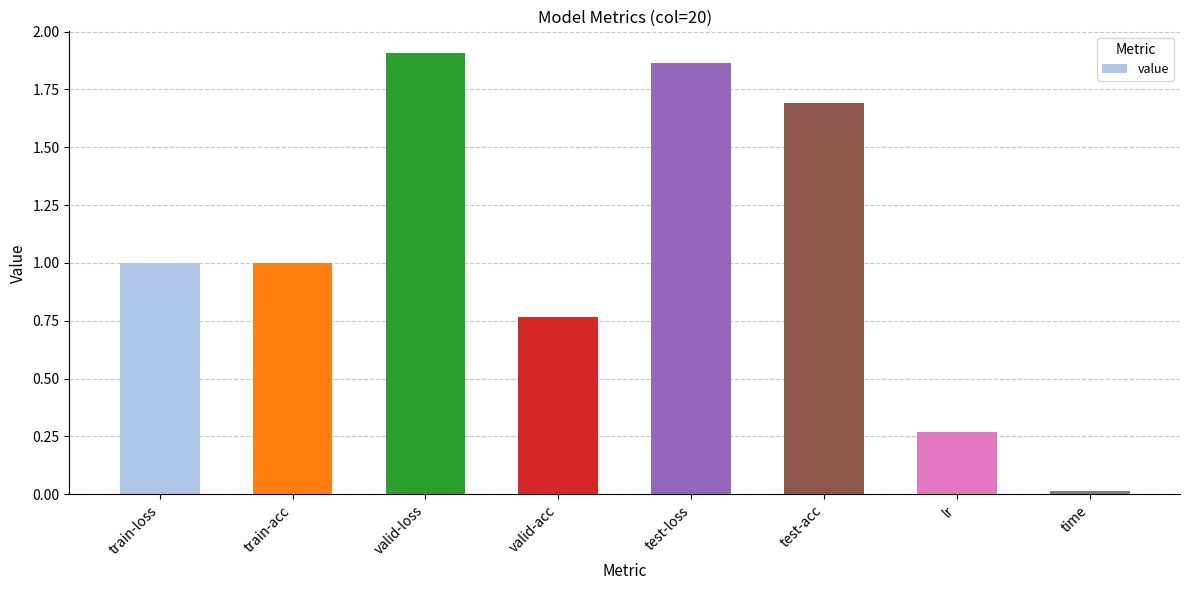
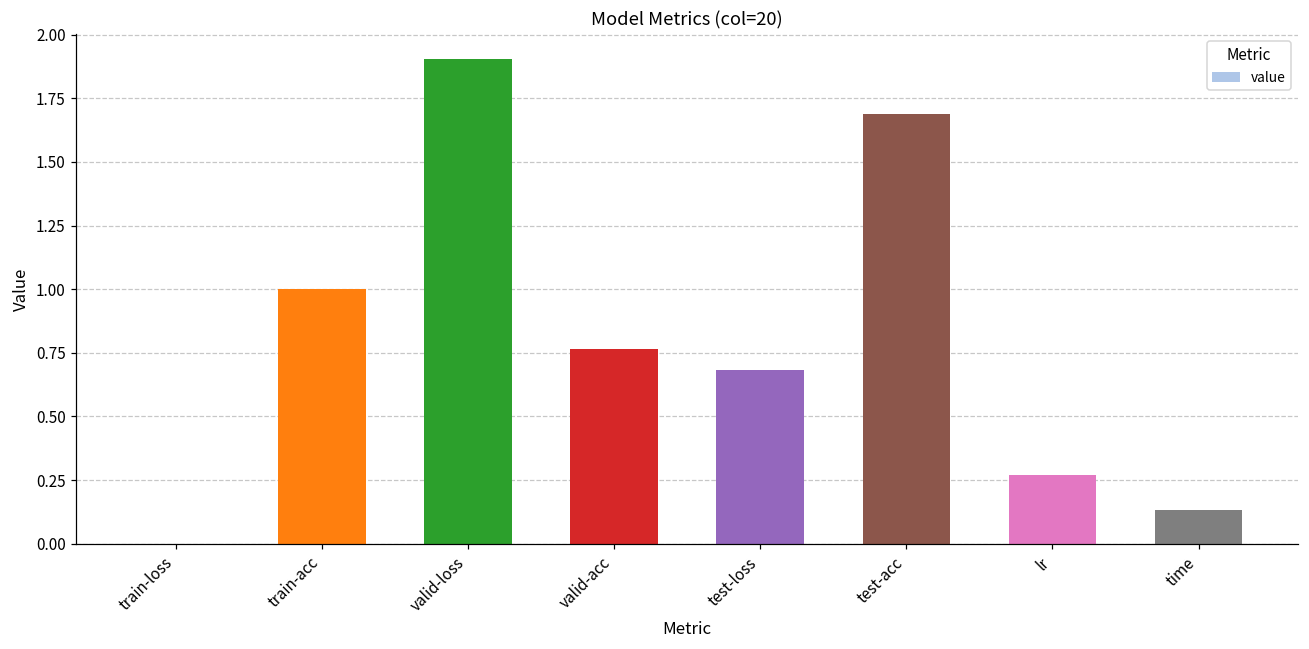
train-loss: 1 -> 0
test-loss: 1.86 -> 0.68
time: 0.02 -> 0.13
